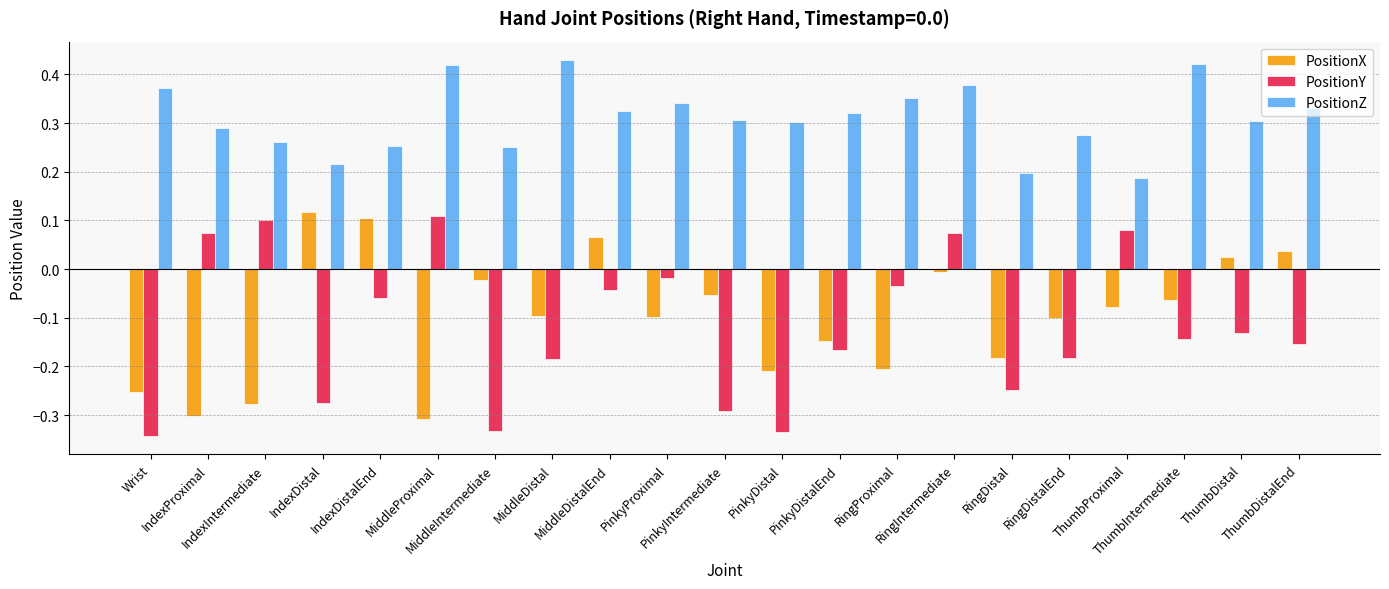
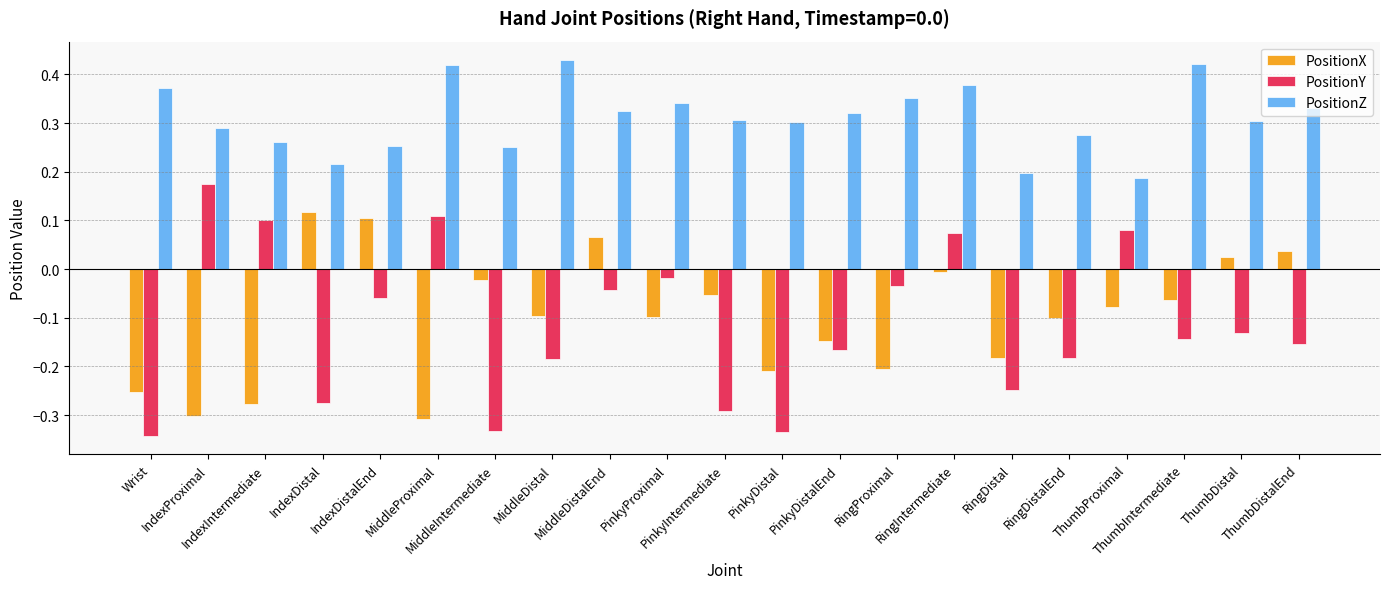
PositionY, IndexProximal: 0.07 -> 0.17
